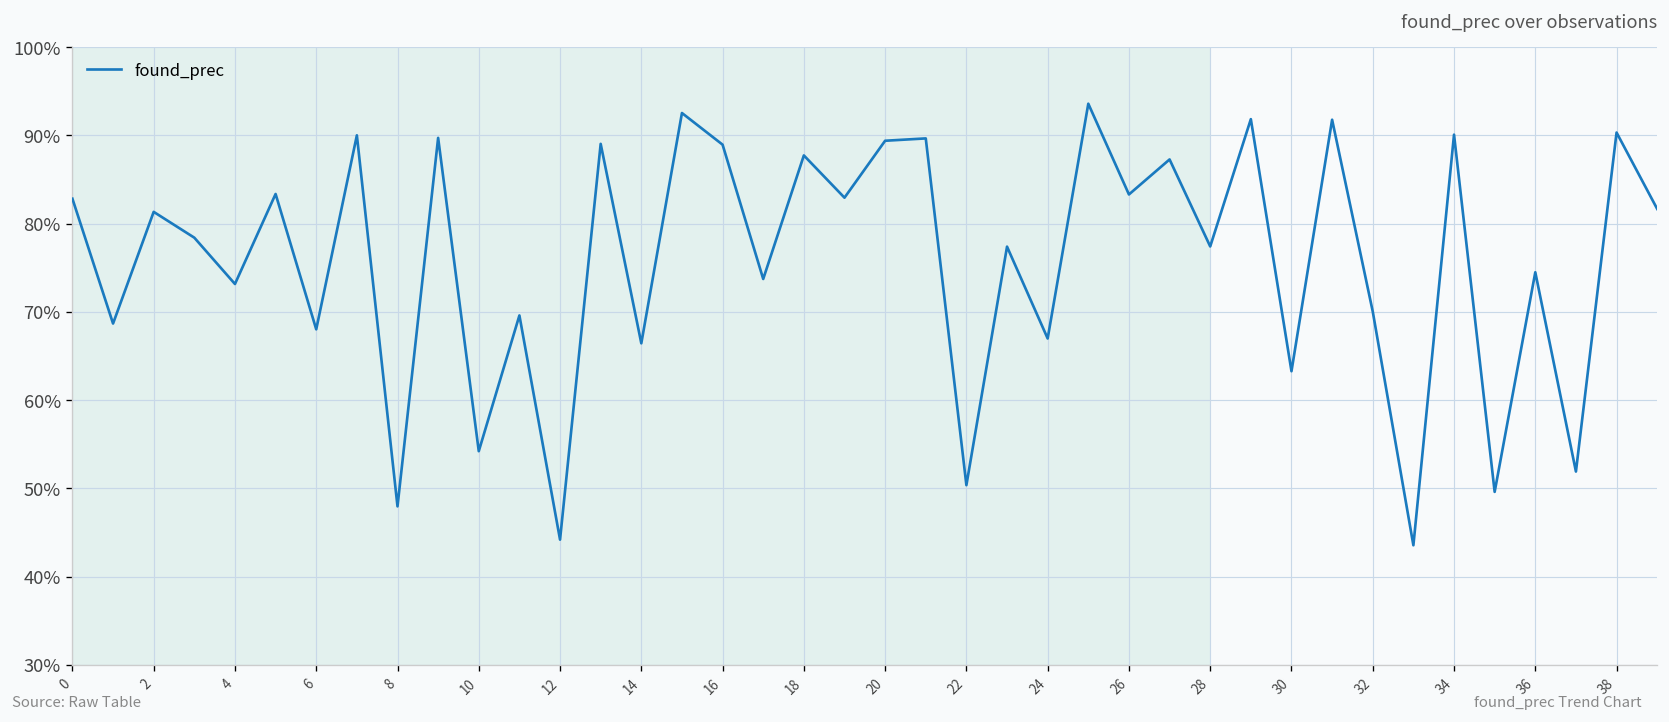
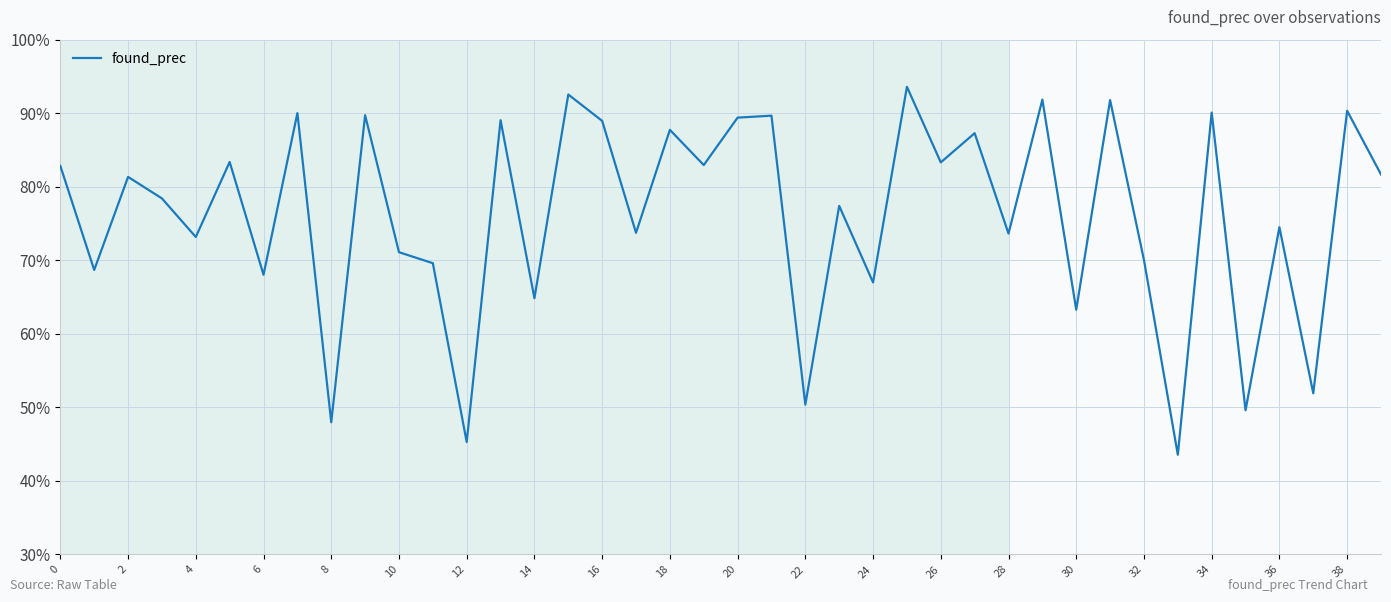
10: 54% -> 71%
12: 44% -> 45%
14: 66% -> 65%
28: 77% -> 74%
